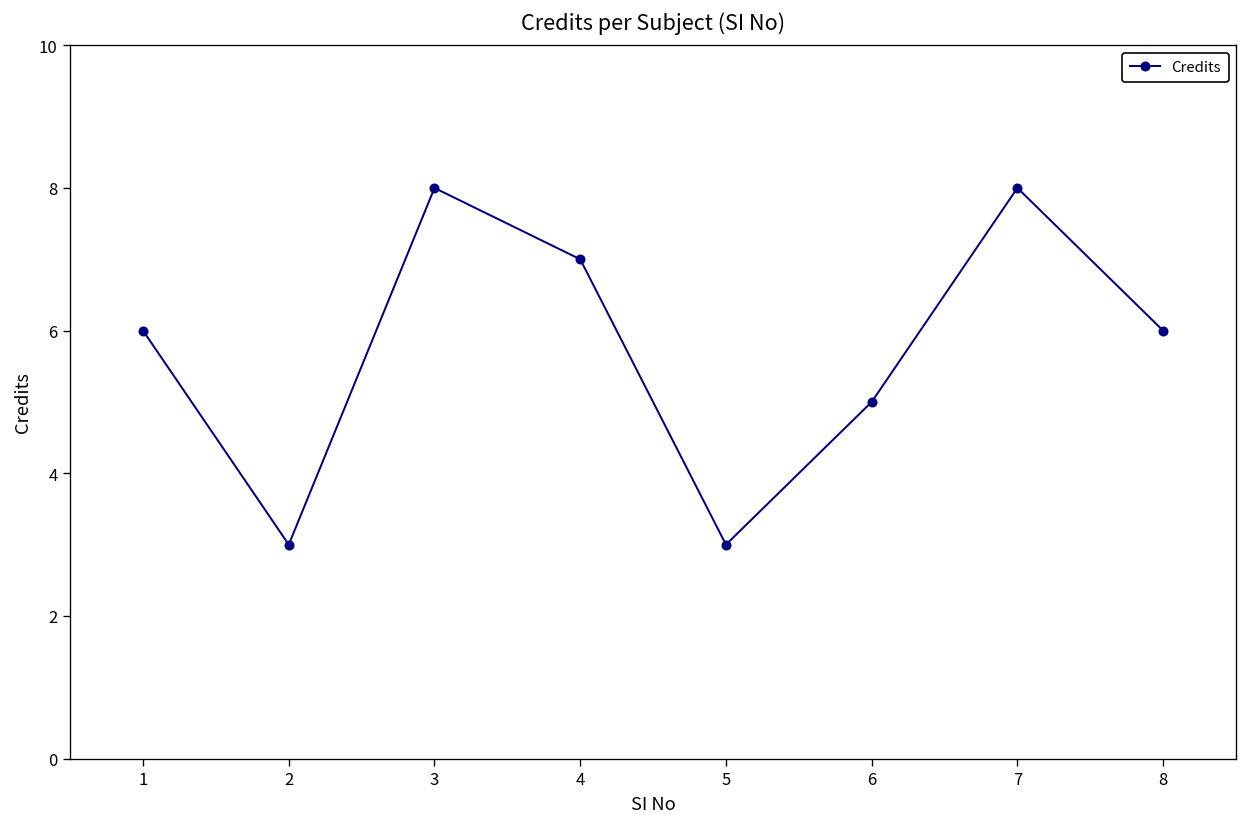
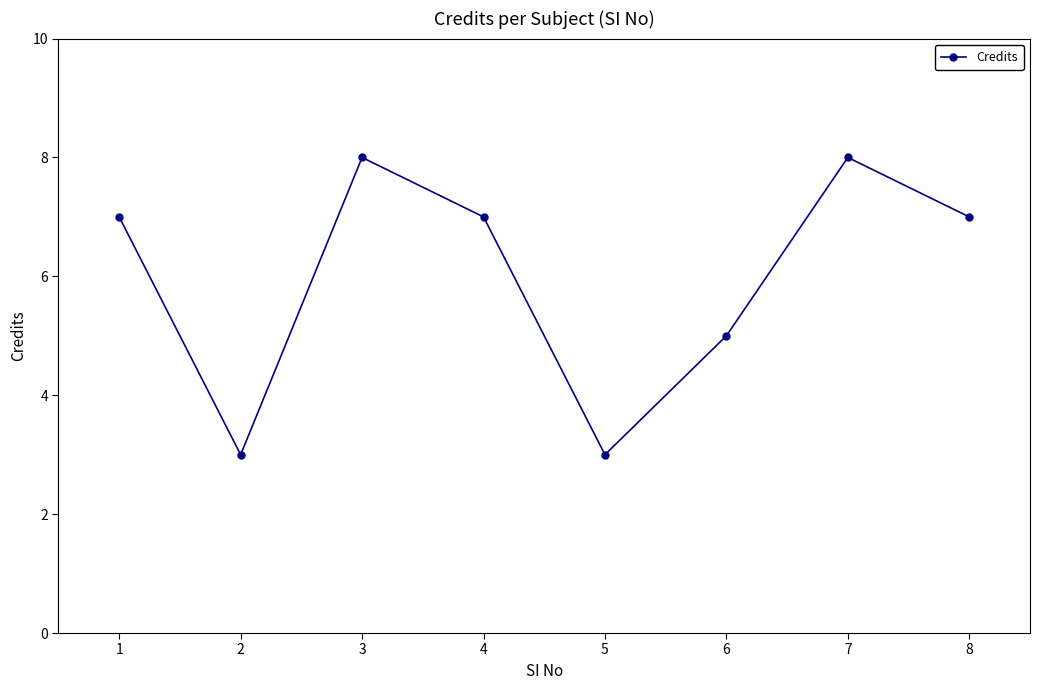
1: 6 -> 7
8: 6 -> 7
